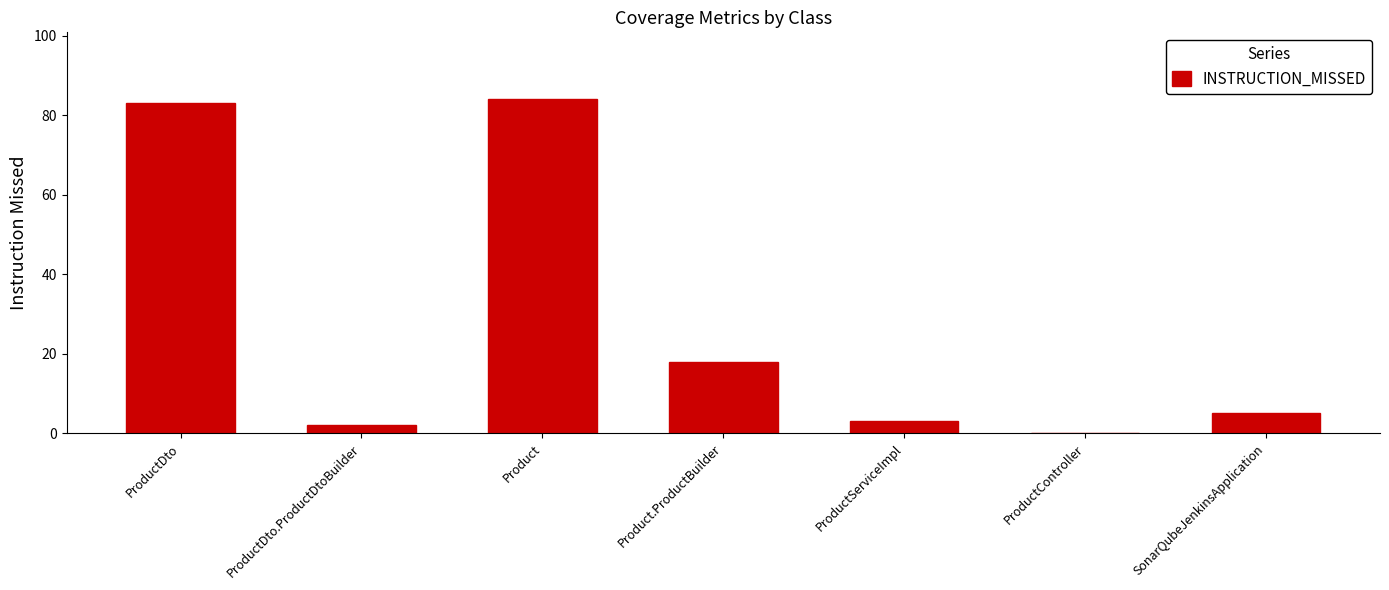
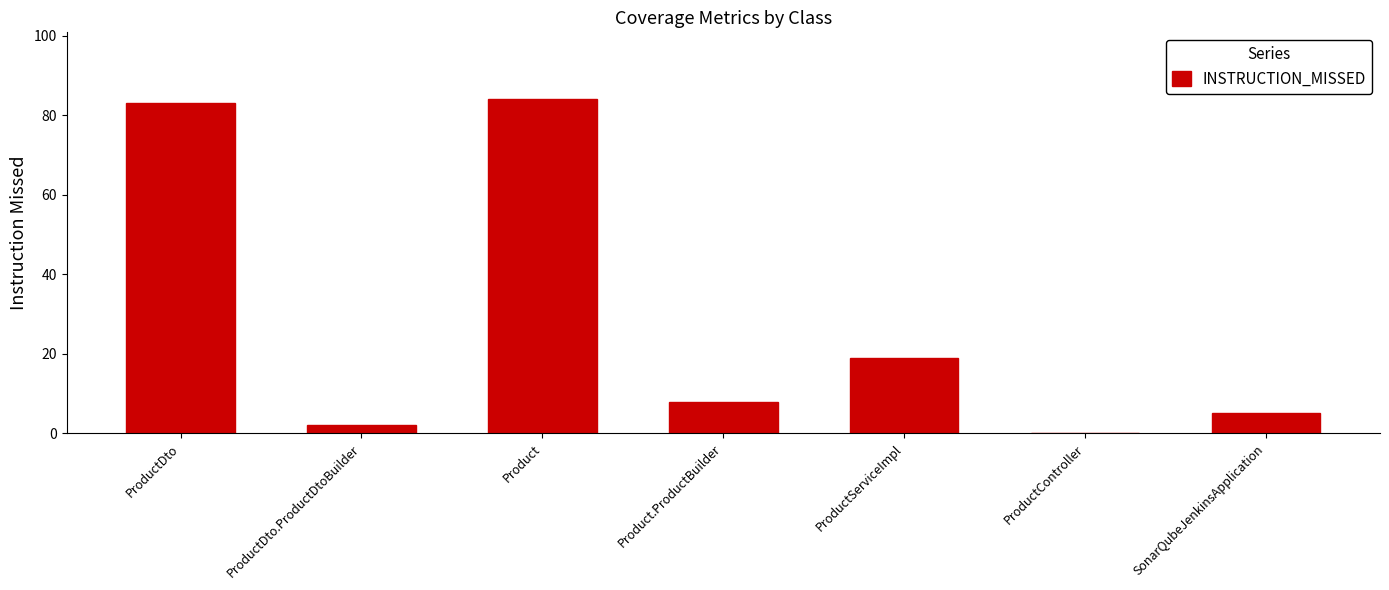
Product.ProductBuilder: 18 -> 8
ProductServiceImpl: 3 -> 19
